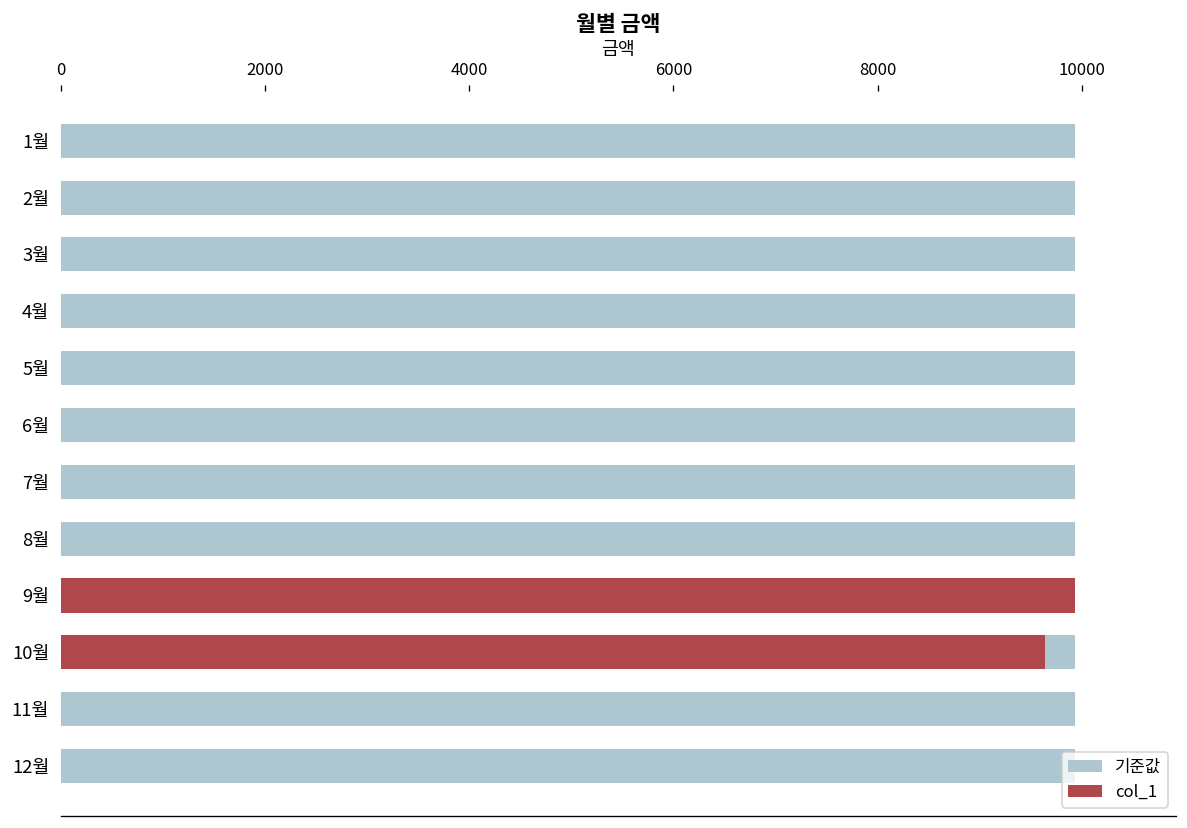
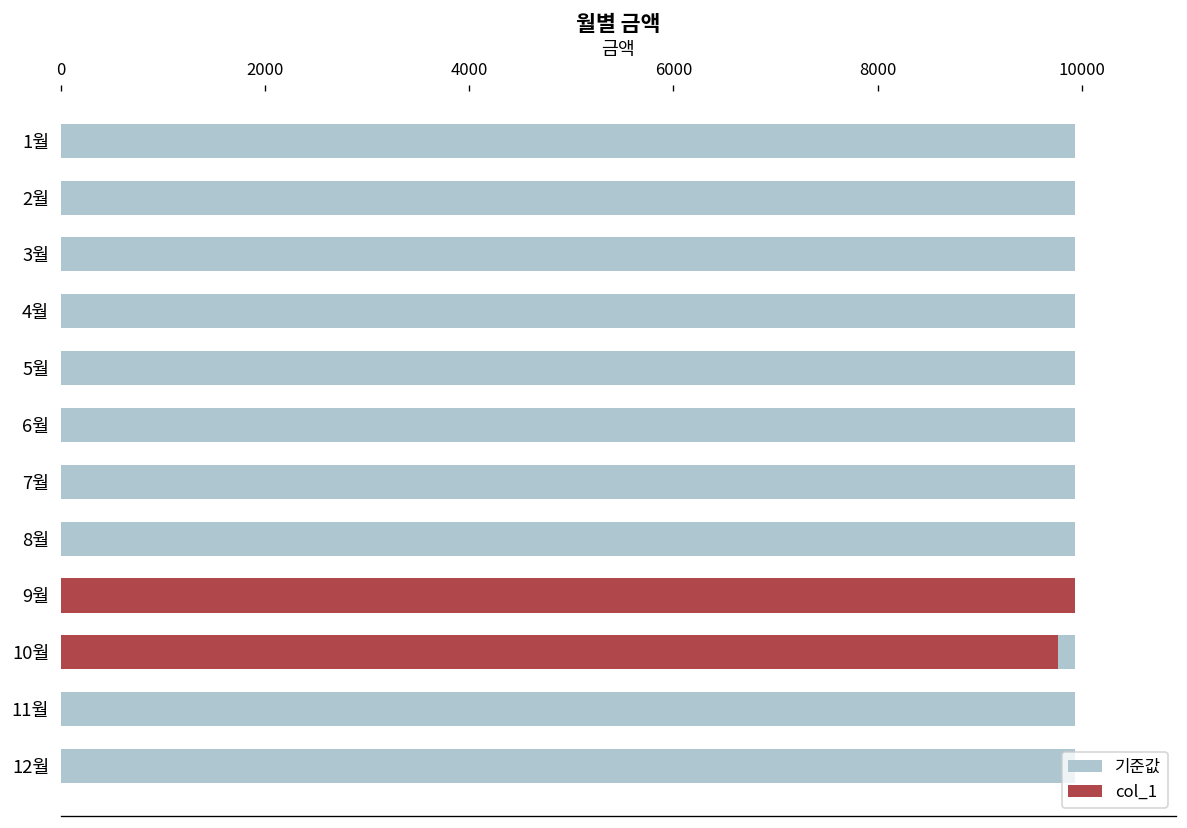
col_1, 10월: 9600 -> 9800
